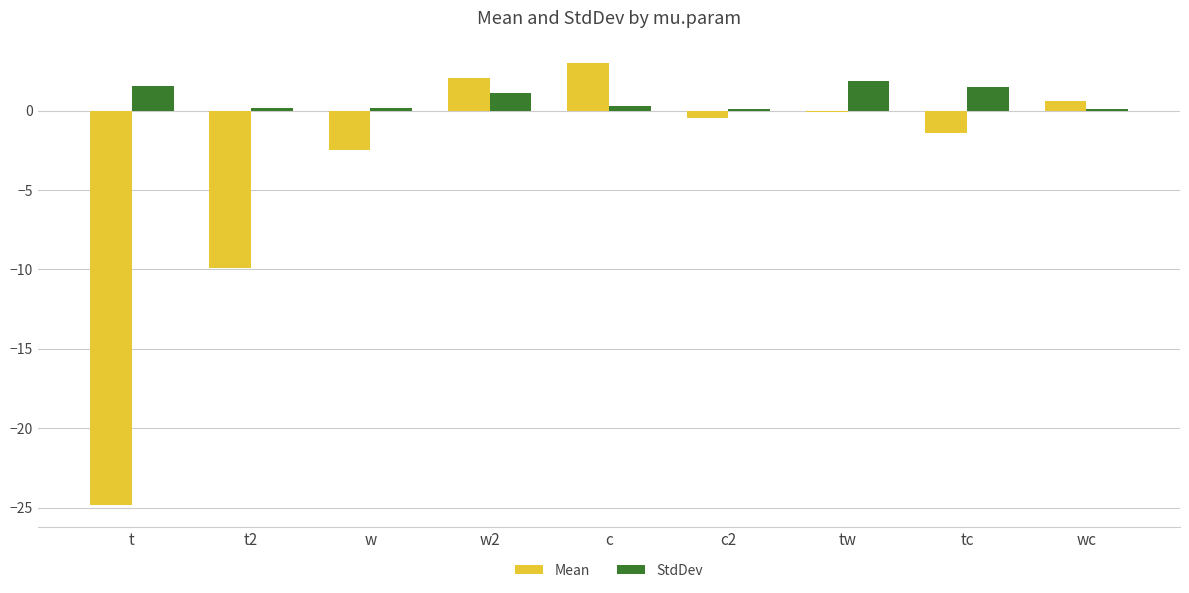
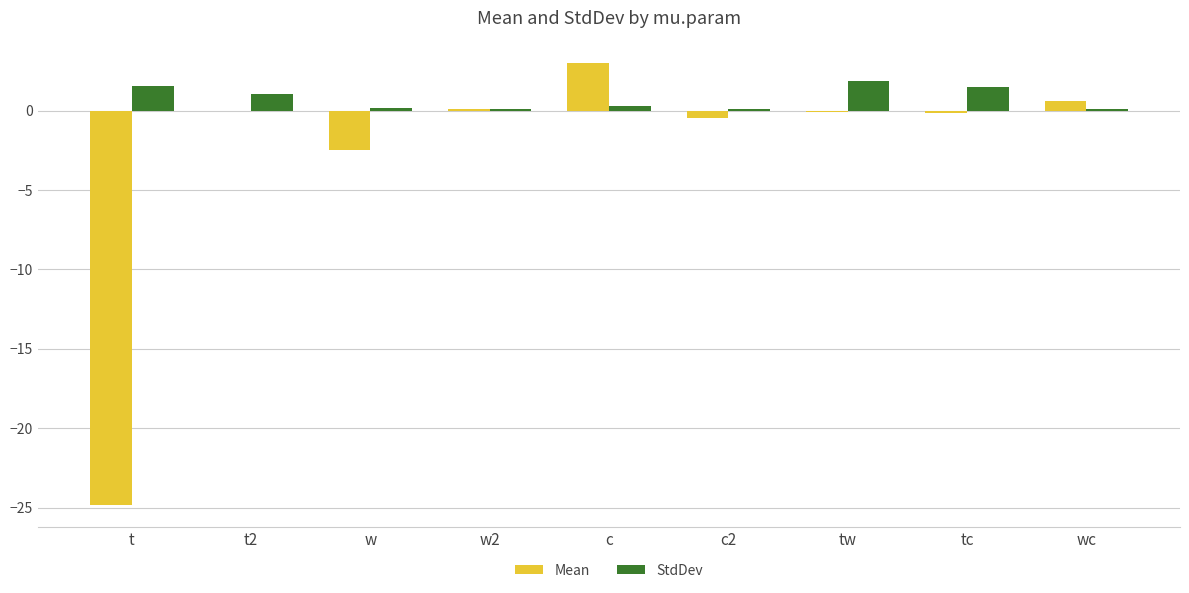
Mean, t2: -9.9 -> 0.0
StdDev, t2: 0.2 -> 1.0
Mean, w2: 2.1 -> 0.1
StdDev, w2: 1.1 -> 0.1
Mean, tc: -1.4 -> -0.2
